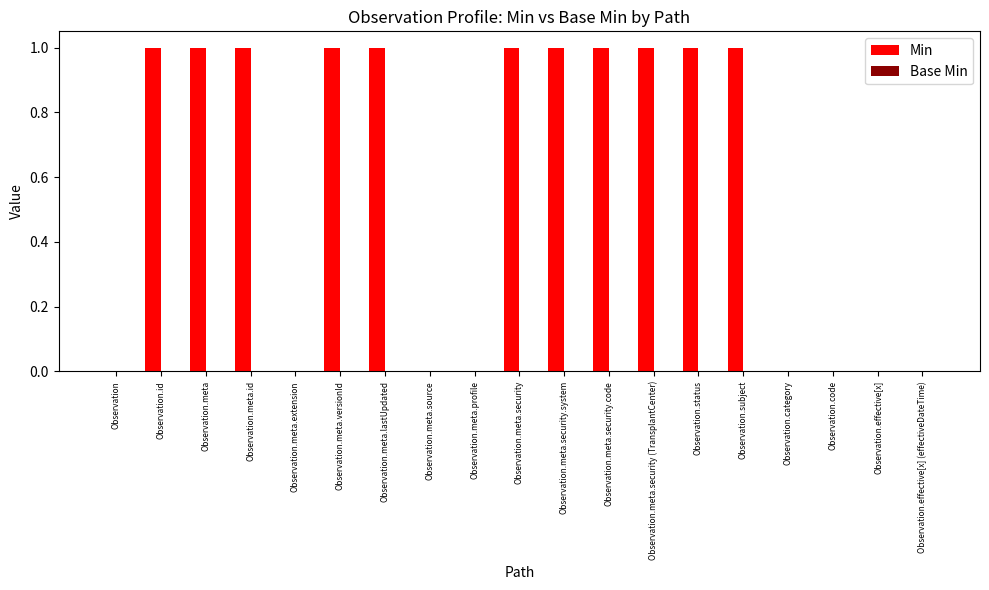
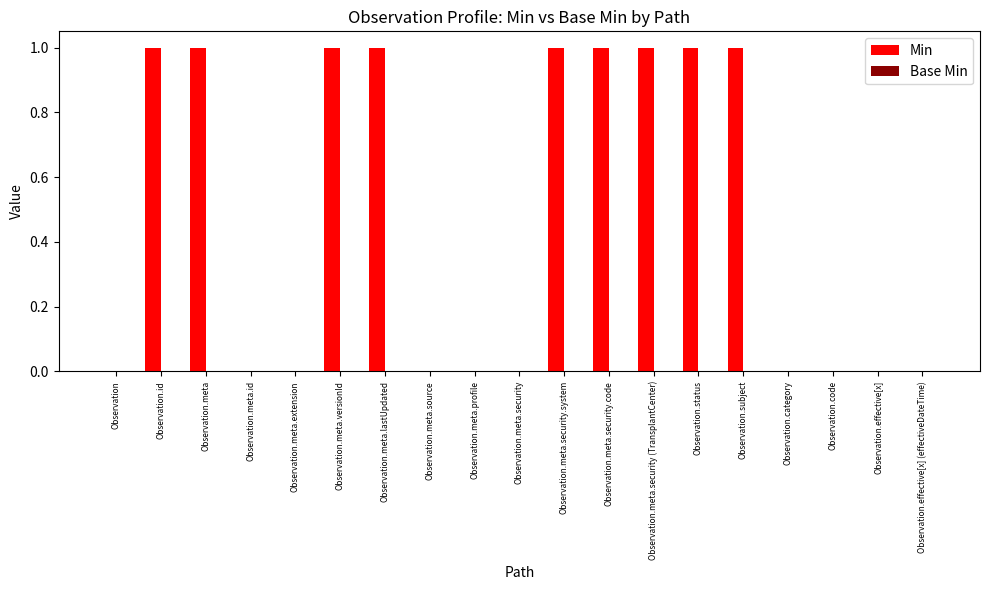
Min, Observation.meta.id: 1 -> 0
Min, Observation.meta.security: 1 -> 0
